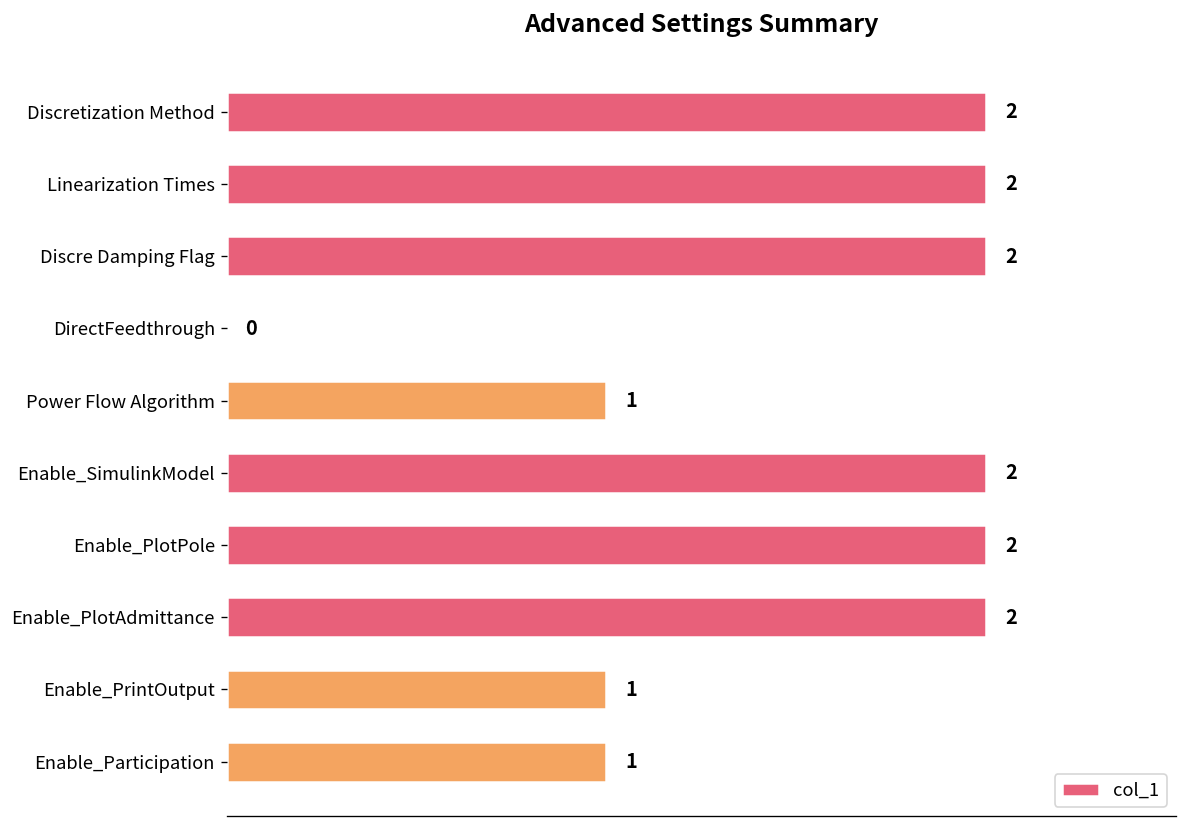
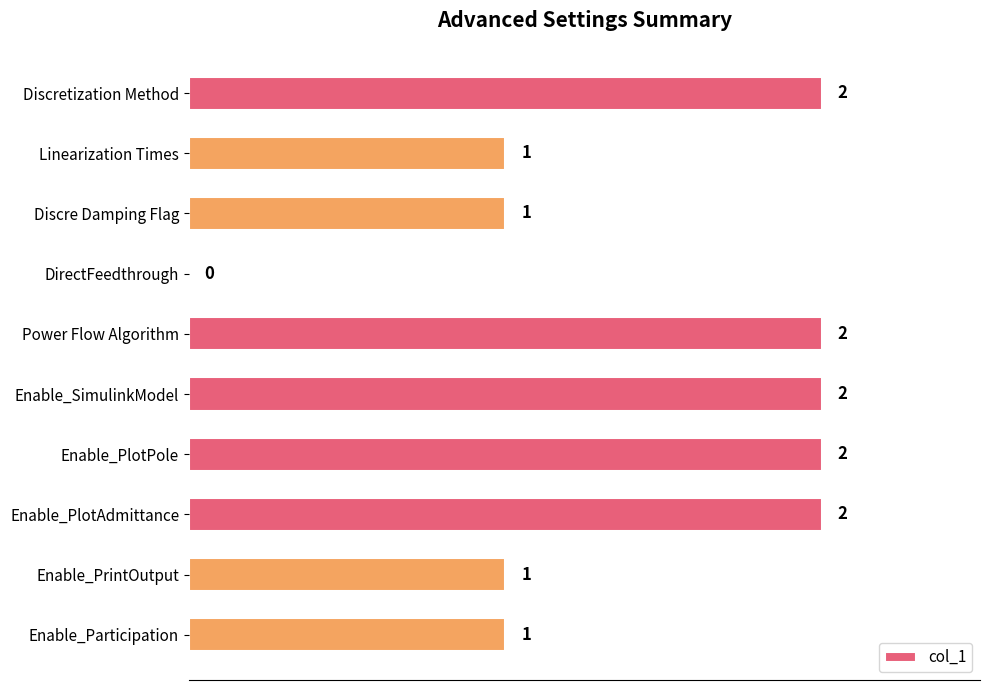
Linearization Times: 2 -> 1
Discre Damping Flag: 2 -> 1
Power Flow Algorithm: 1 -> 2
